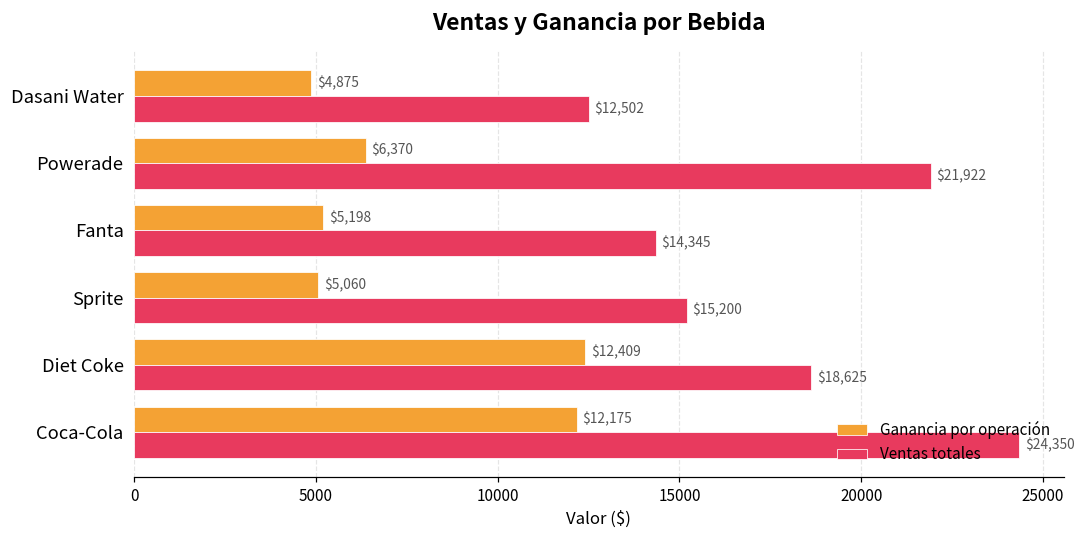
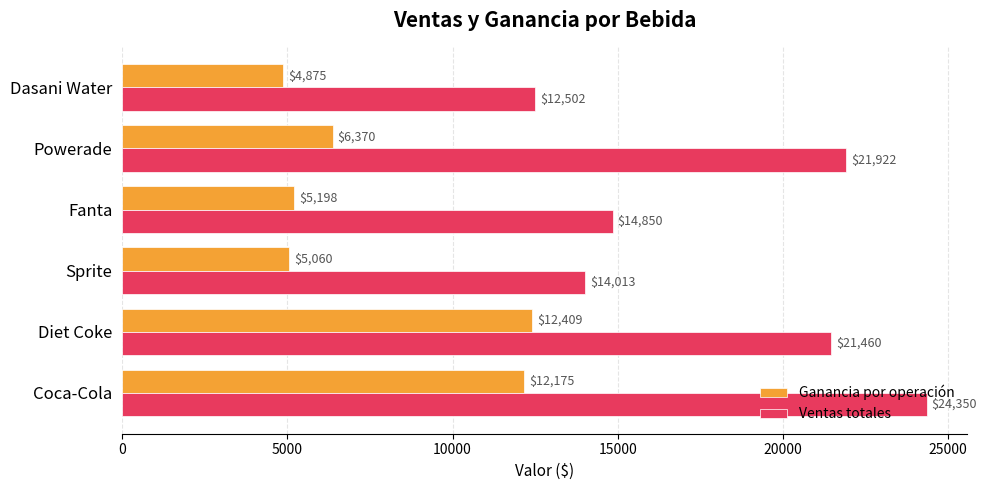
Ventas totales, Fanta: $14,345 -> $14,850
Ventas totales, Sprite: $15,200 -> $14,013
Ventas totales, Diet Coke: $18,625 -> $21,460
